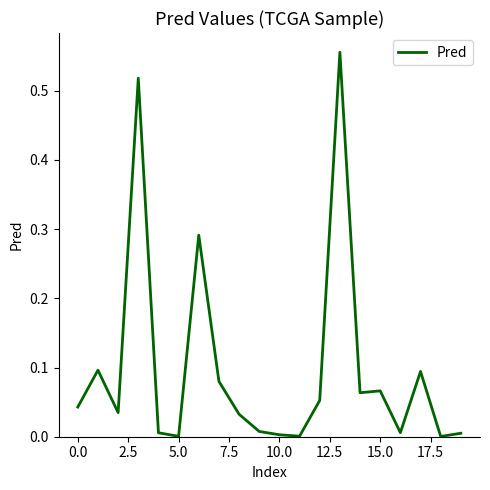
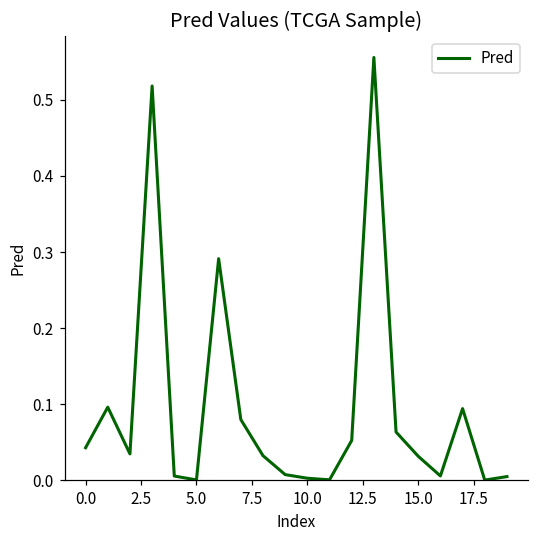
15.0: 0.07 -> 0.03
